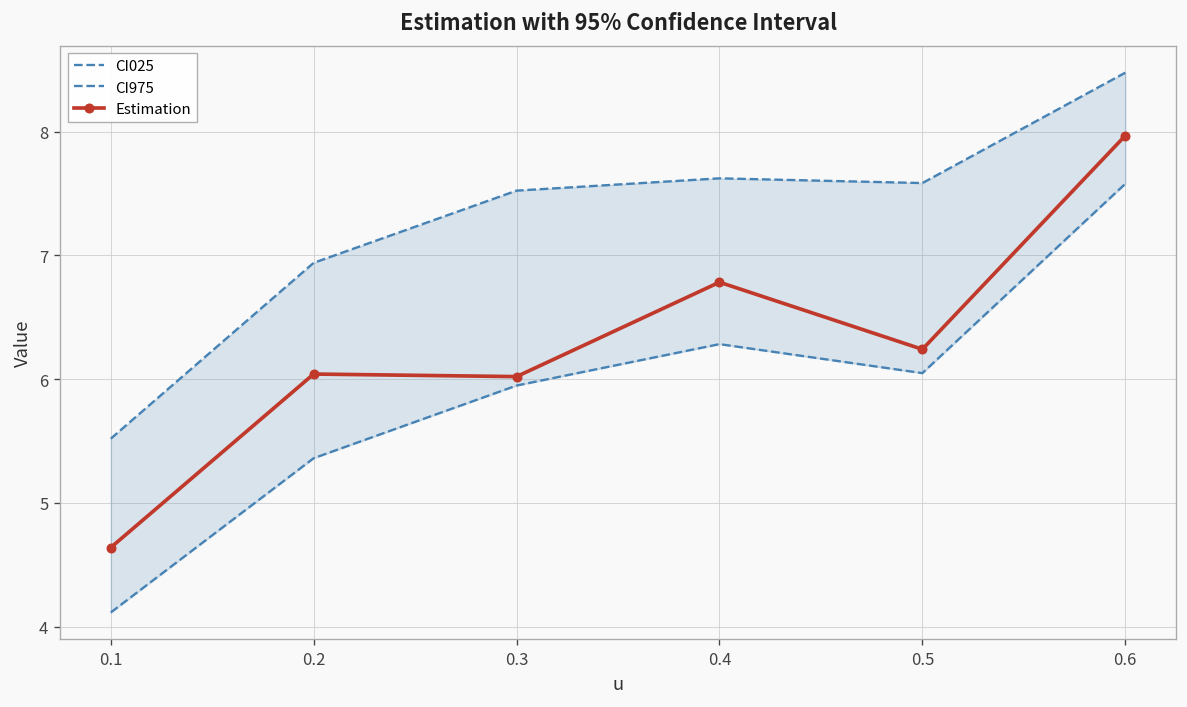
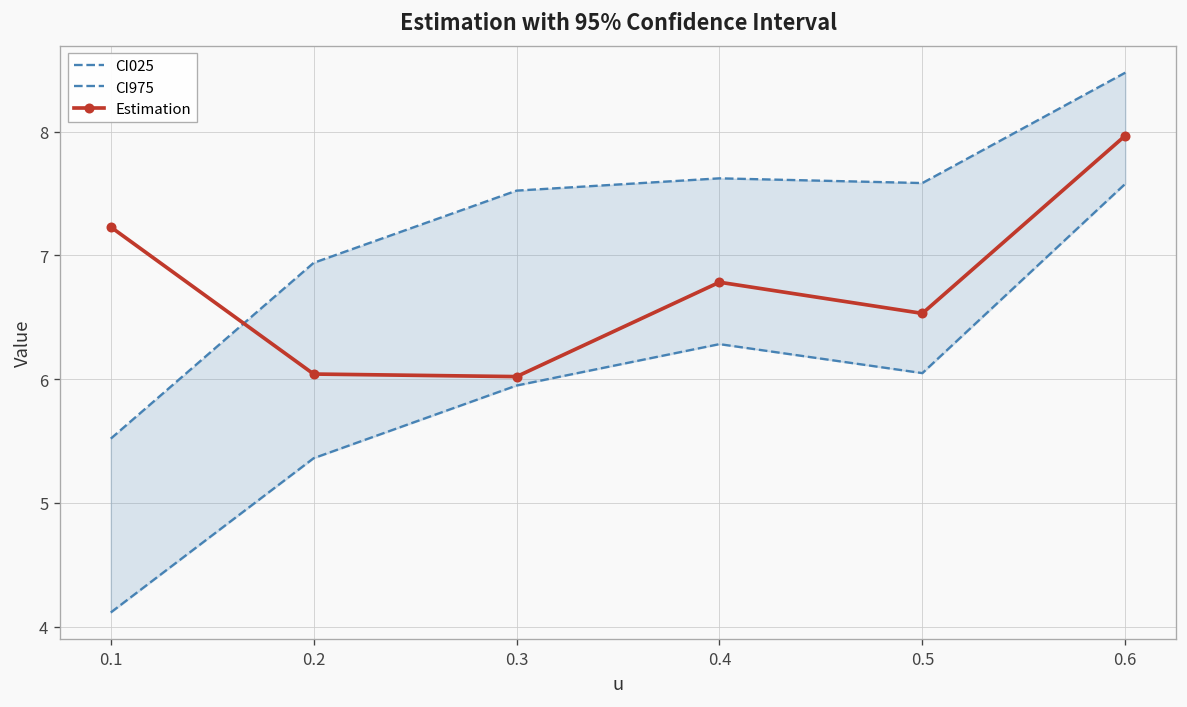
Estimation, 0.1: 4.64 -> 7.23
Estimation, 0.5: 6.24 -> 6.53
